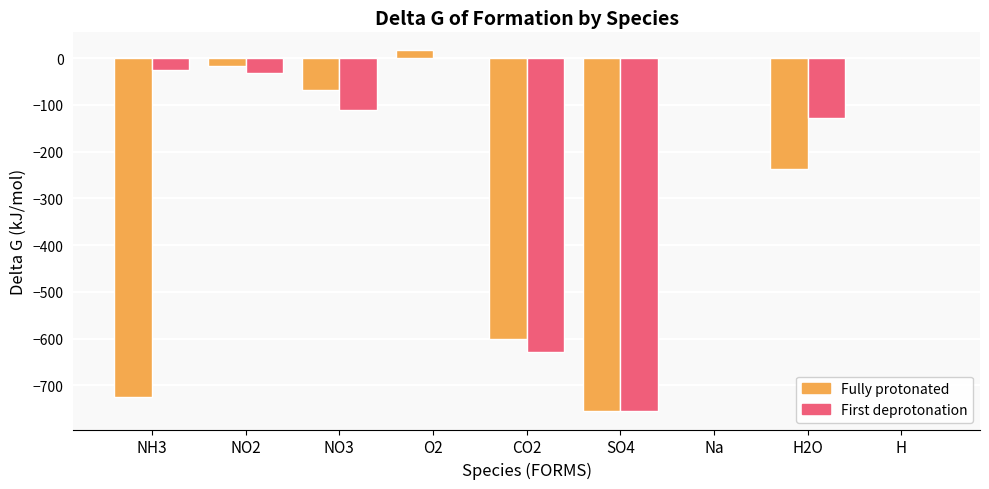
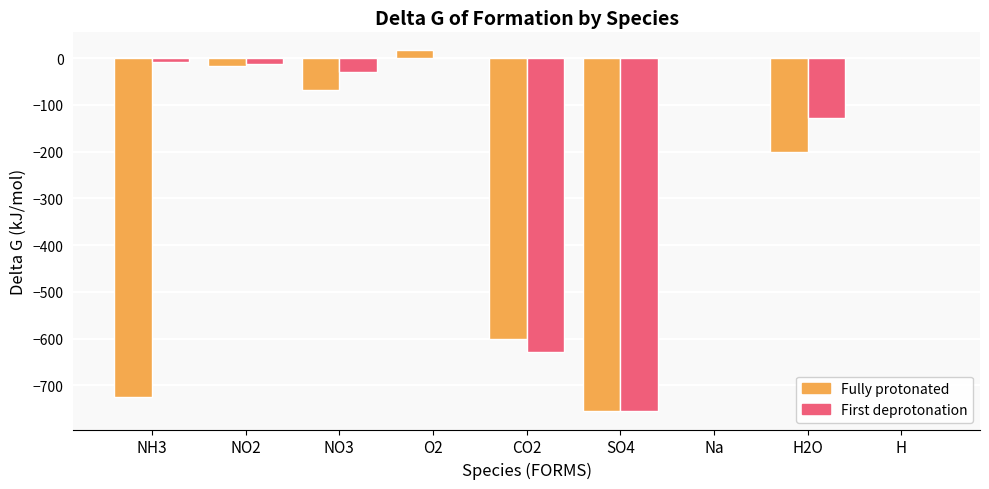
First deprotonation, NH3: -30 -> -10
First deprotonation, NO2: -30 -> -10
First deprotonation, NO3: -110 -> -30
Fully protonated, H2O: -240 -> -200
